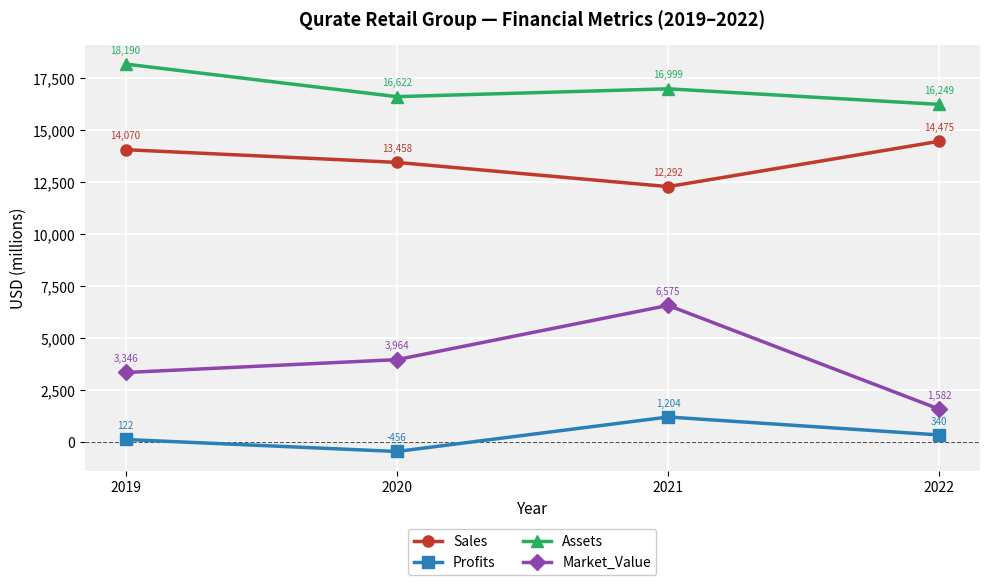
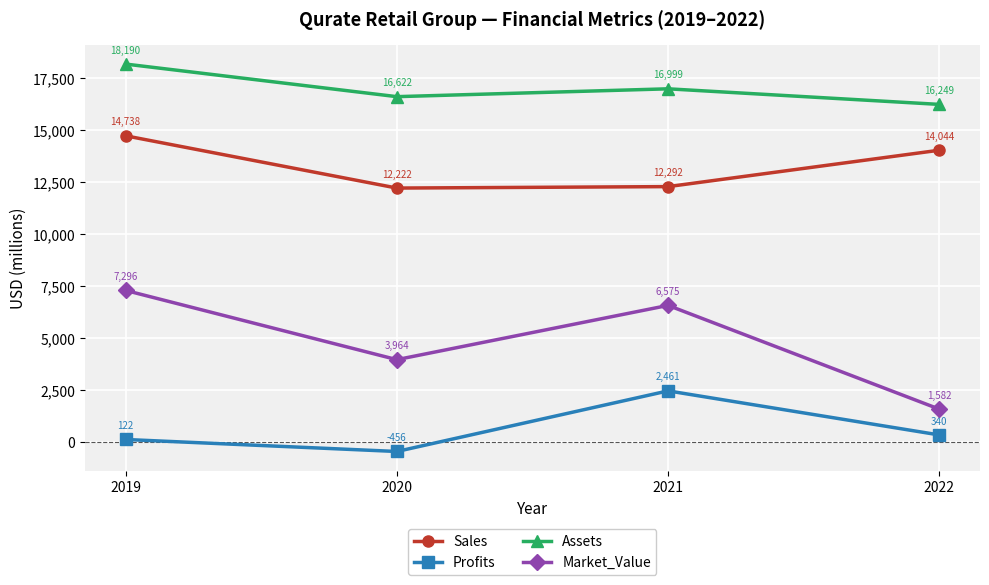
Sales, 2019: 14,070 -> 14,738
Market_Value, 2019: 3,346 -> 7,296
Sales, 2020: 13,458 -> 12,222
Profits, 2021: 1,204 -> 2,461
Sales, 2022: 14,475 -> 14,044
